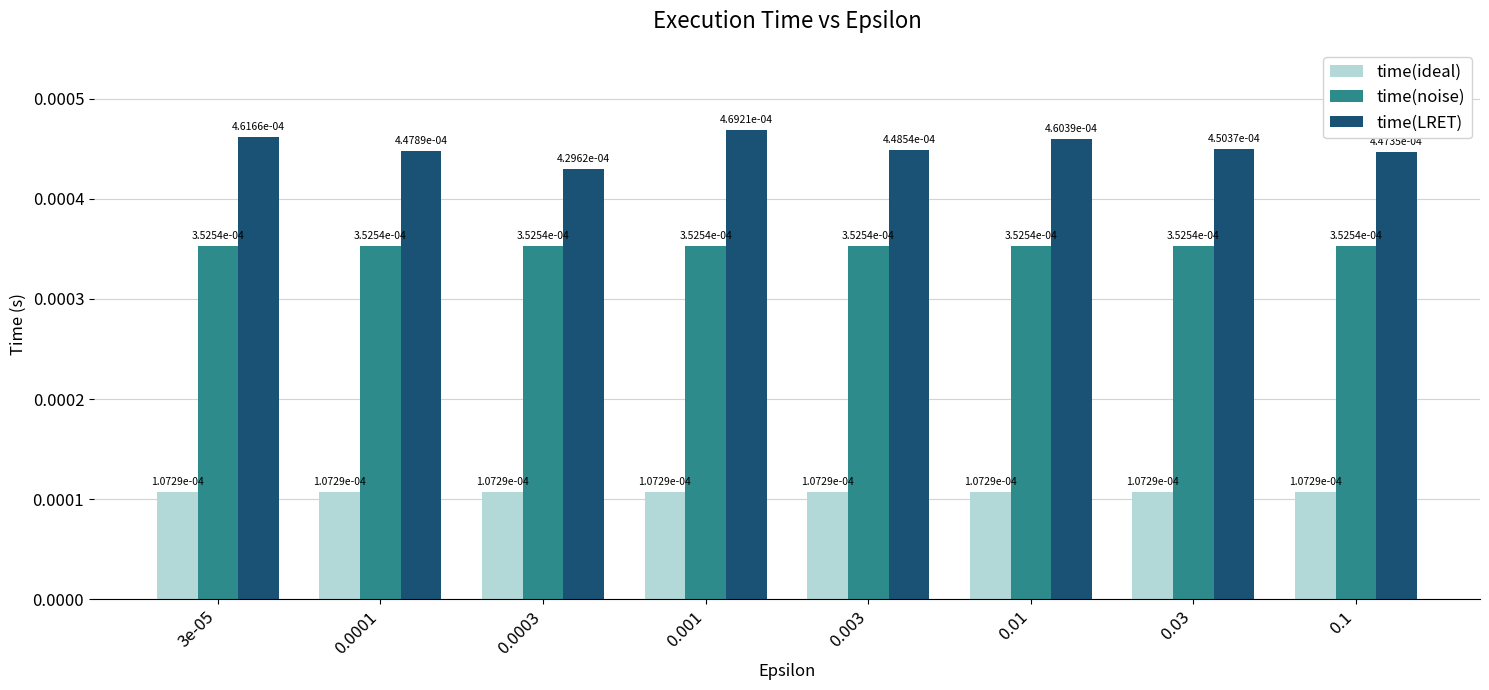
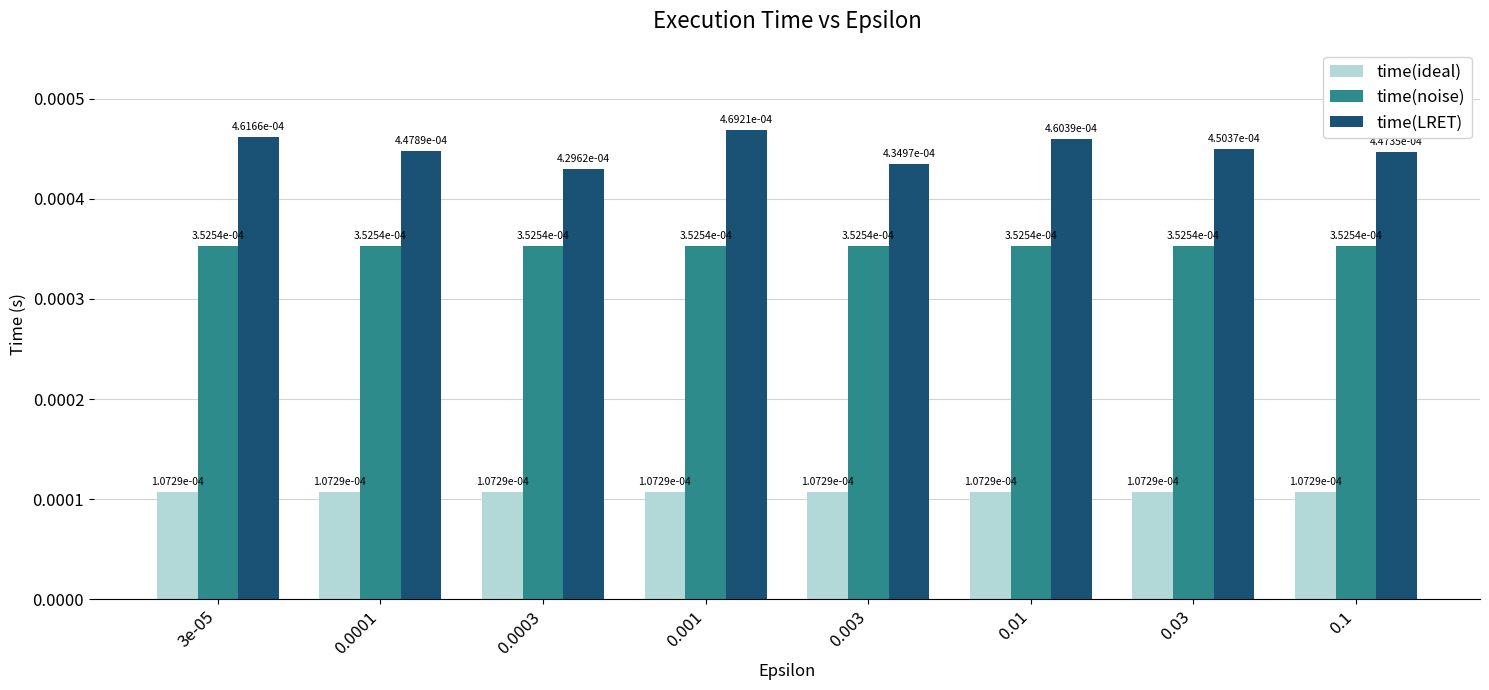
time(LRET), 0.003: 4.4854e-04 -> 4.3497e-04
